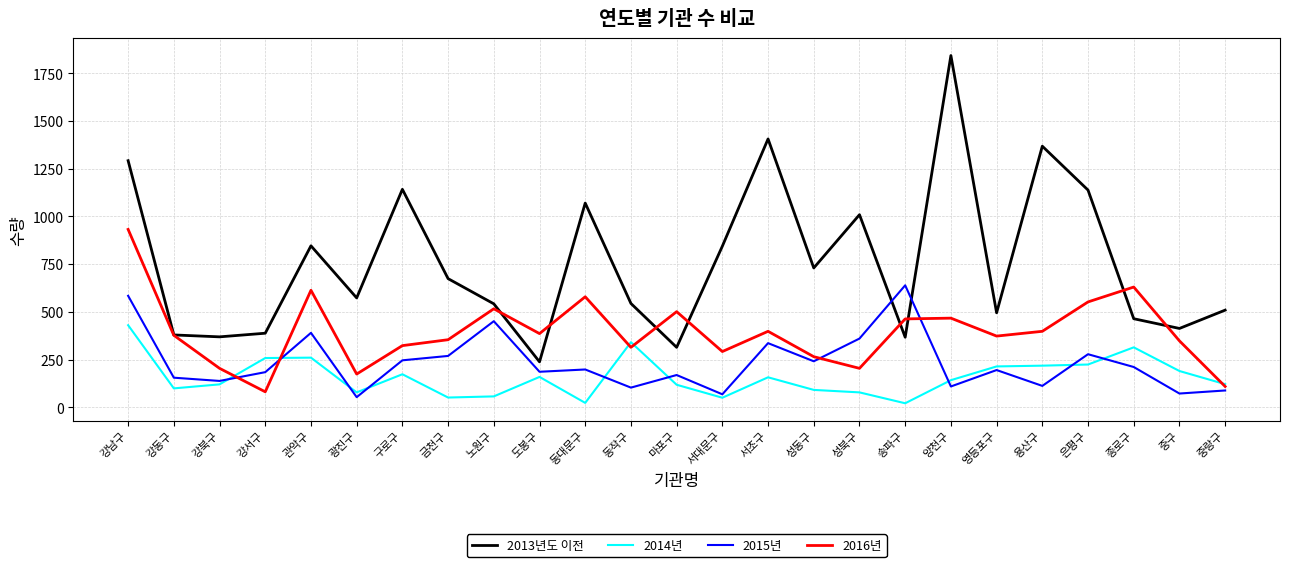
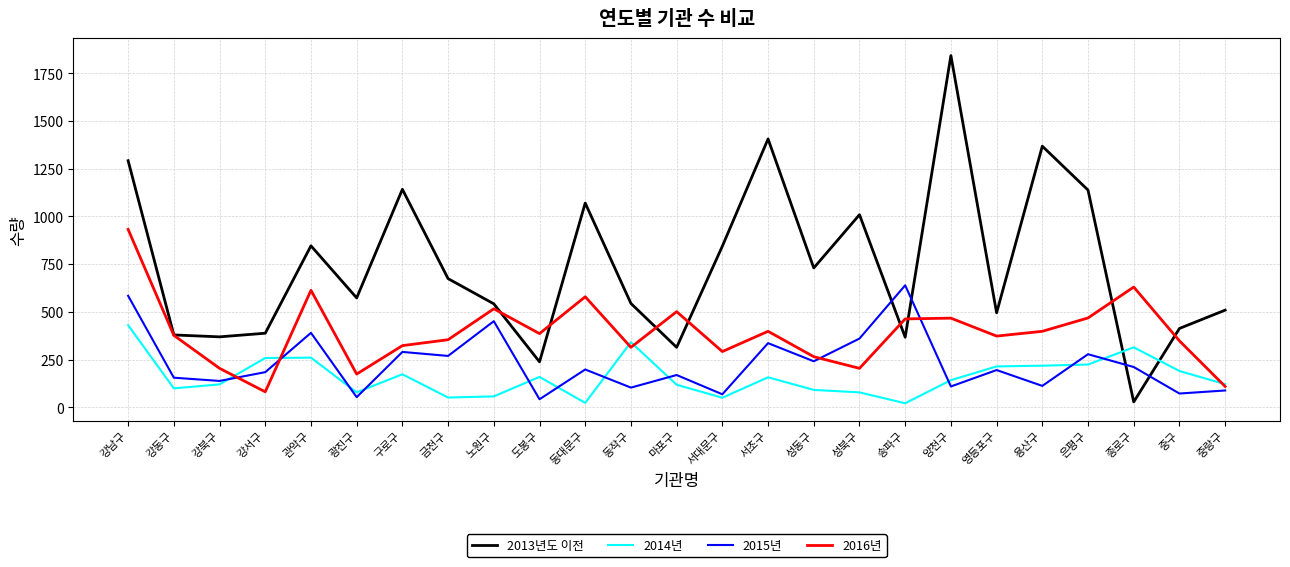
2015년, 구로구: 250 -> 290
2015년, 도봉구: 190 -> 40
2016년, 은평구: 550 -> 470
2013년도 이전, 종로구: 460 -> 30
